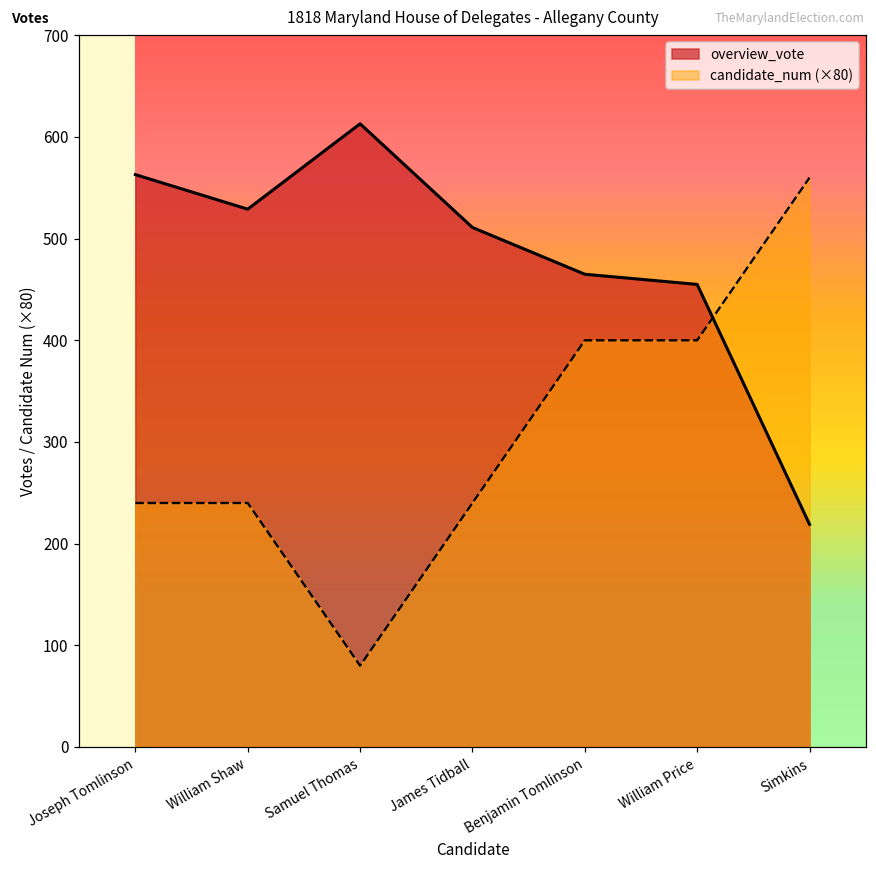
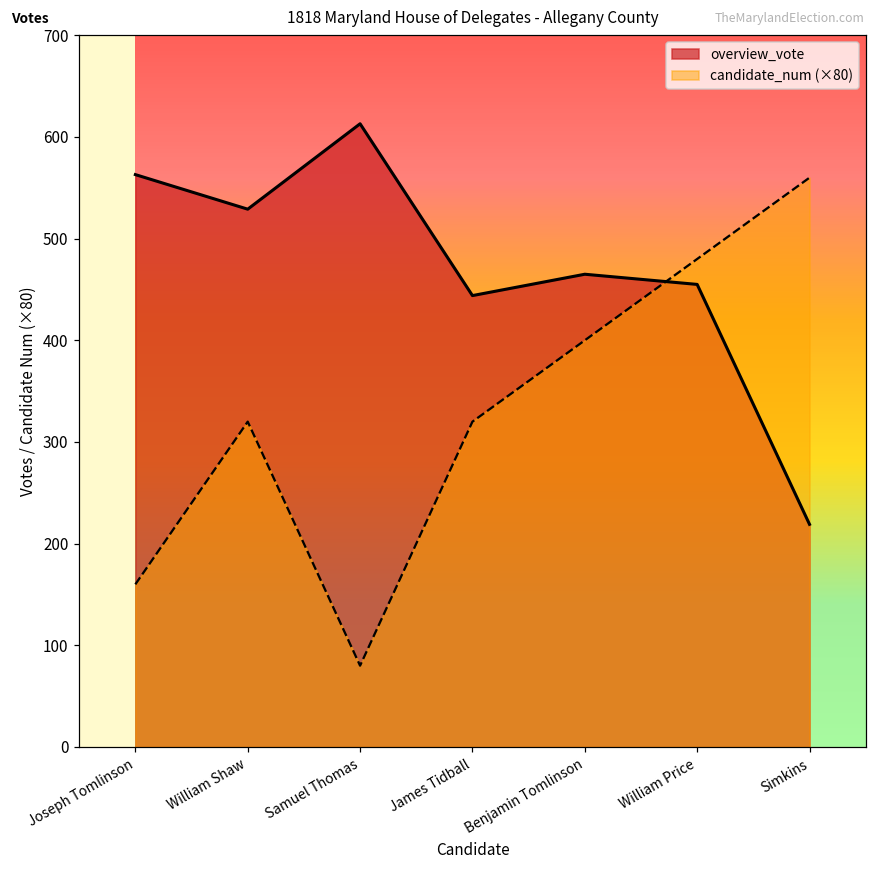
candidate_num (×80), Joseph Tomlinson: 240 -> 160
candidate_num (×80), William Shaw: 240 -> 320
overview_vote, James Tidball: 510 -> 440
candidate_num (×80), James Tidball: 240 -> 320
candidate_num (×80), William Price: 400 -> 480
